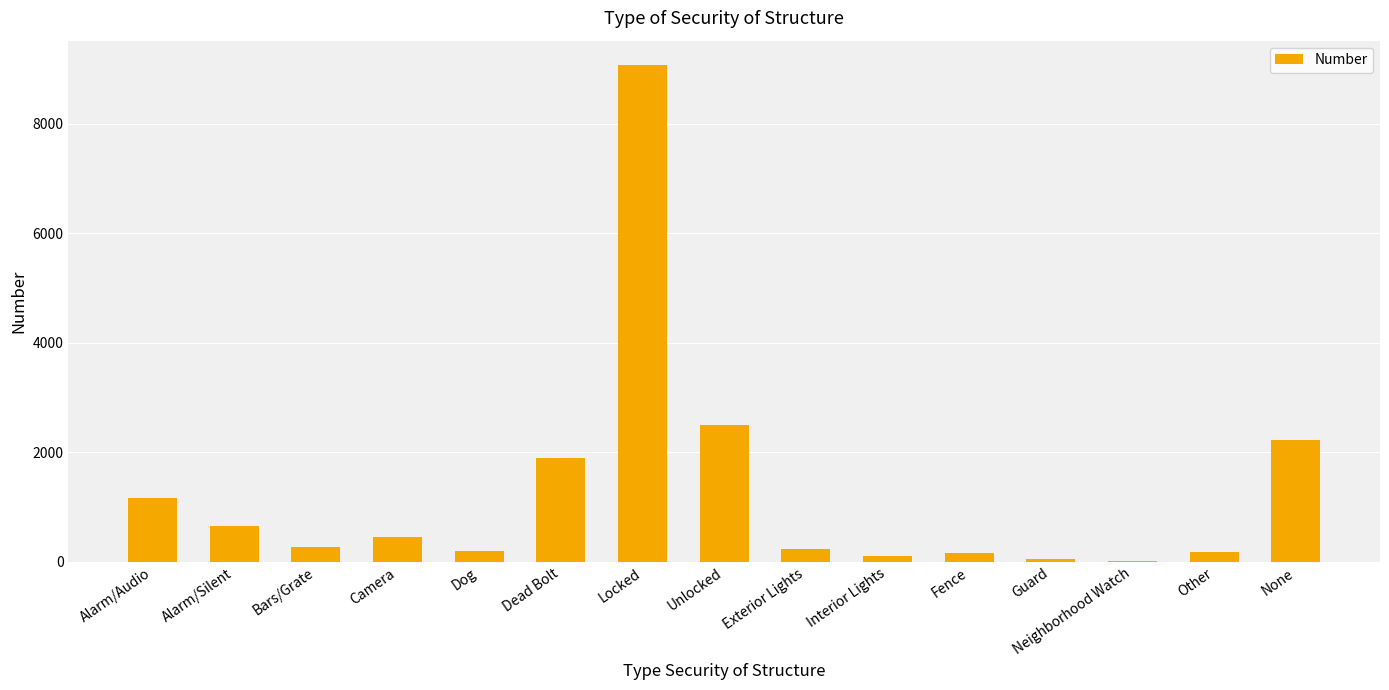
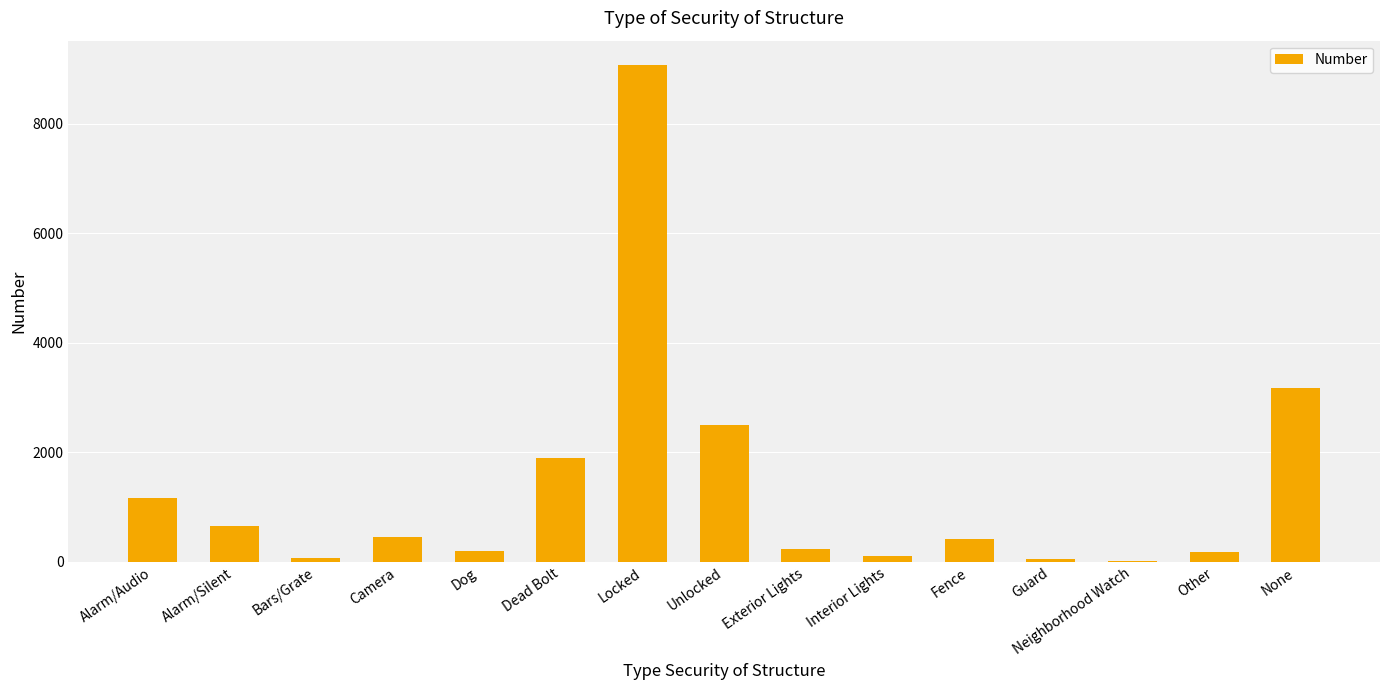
Bars/Grate: 300 -> 100
Fence: 200 -> 400
None: 2200 -> 3200
